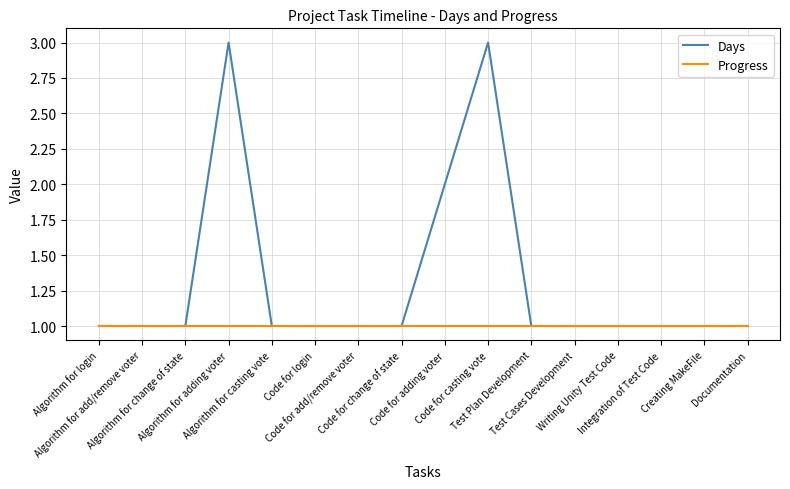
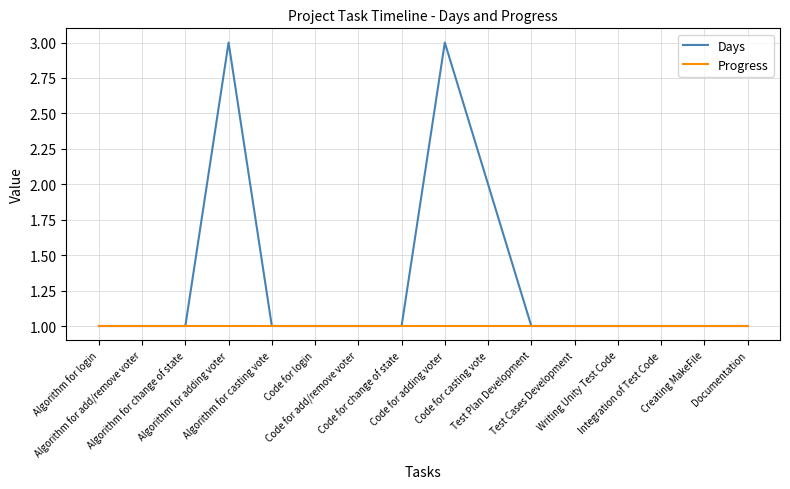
Days, Code for adding voter: 2 -> 3
Days, Code for casting vote: 3 -> 2
